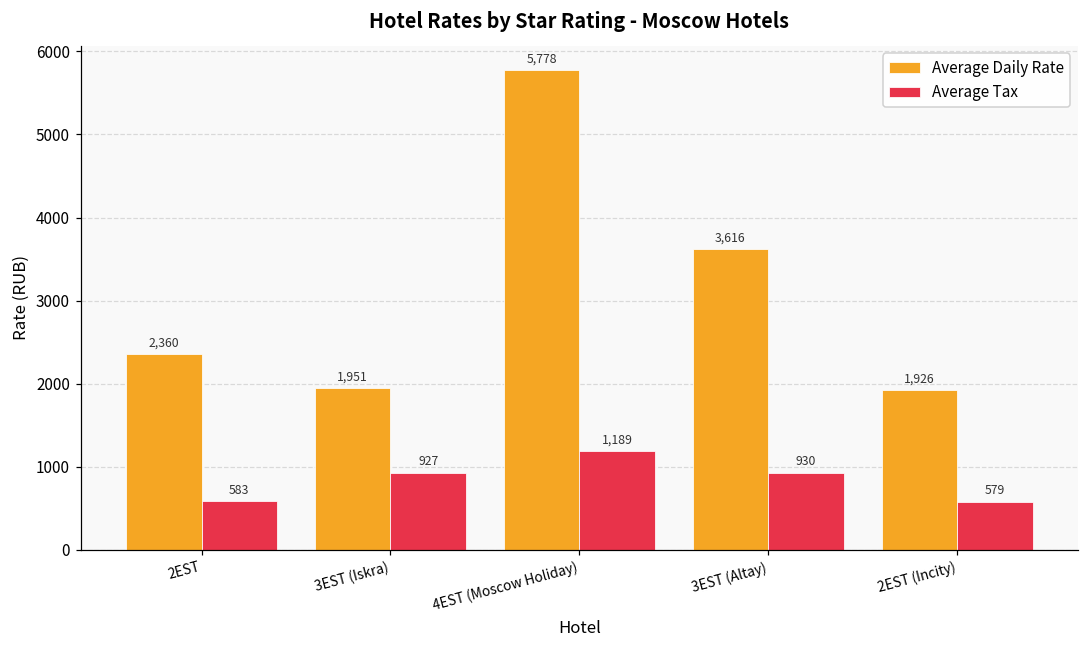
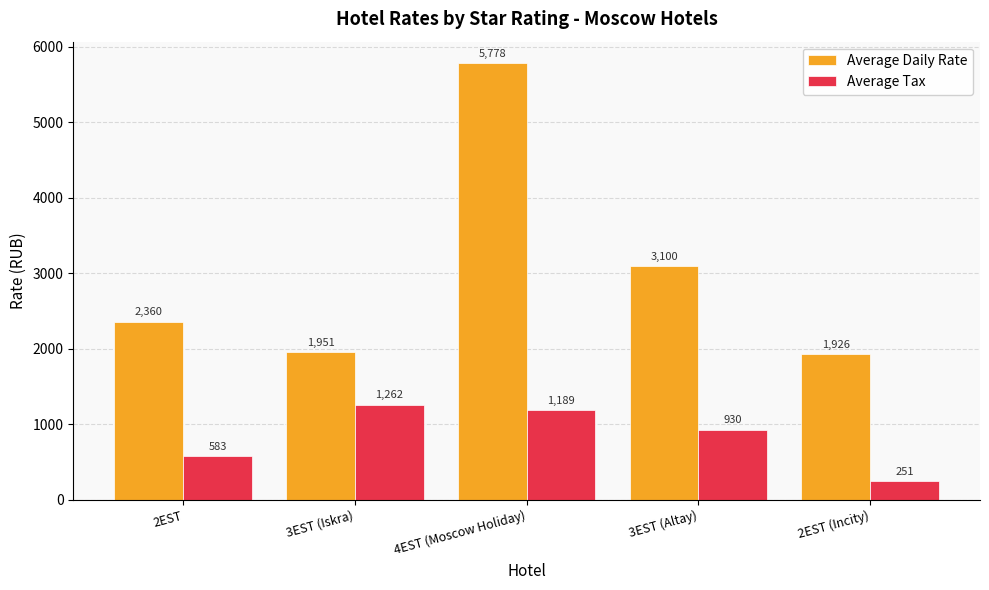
Average Tax, 3EST (Iskra): 927 -> 1,262
Average Daily Rate, 3EST (Altay): 3,616 -> 3,100
Average Tax, 2EST (Incity): 579 -> 251
